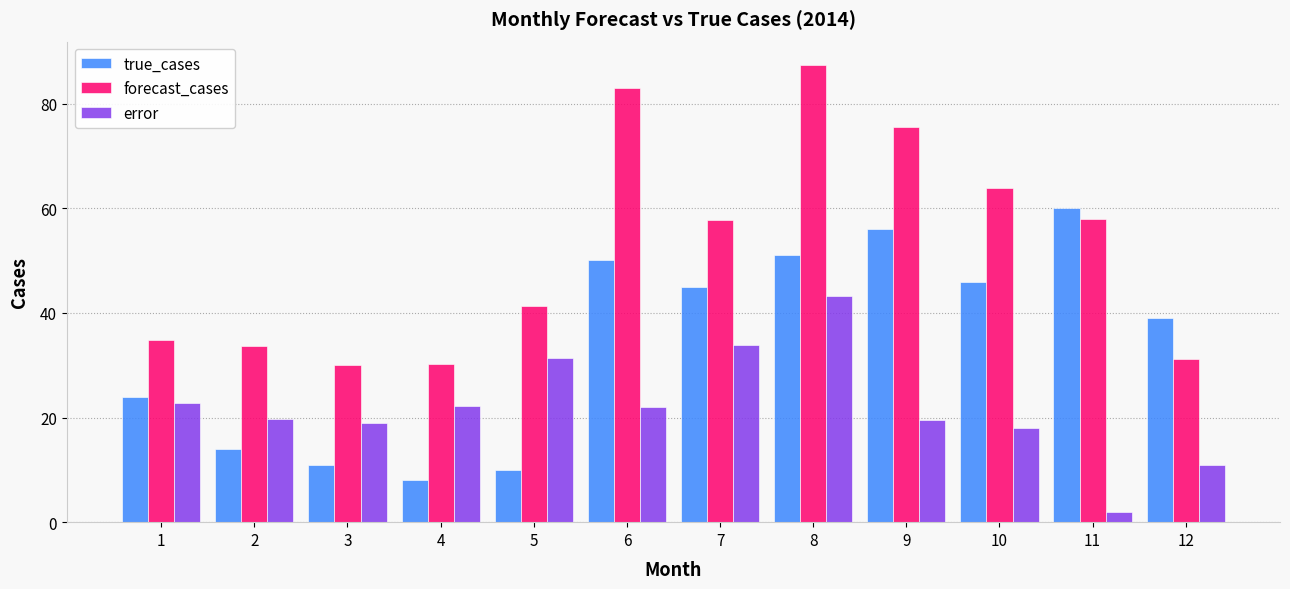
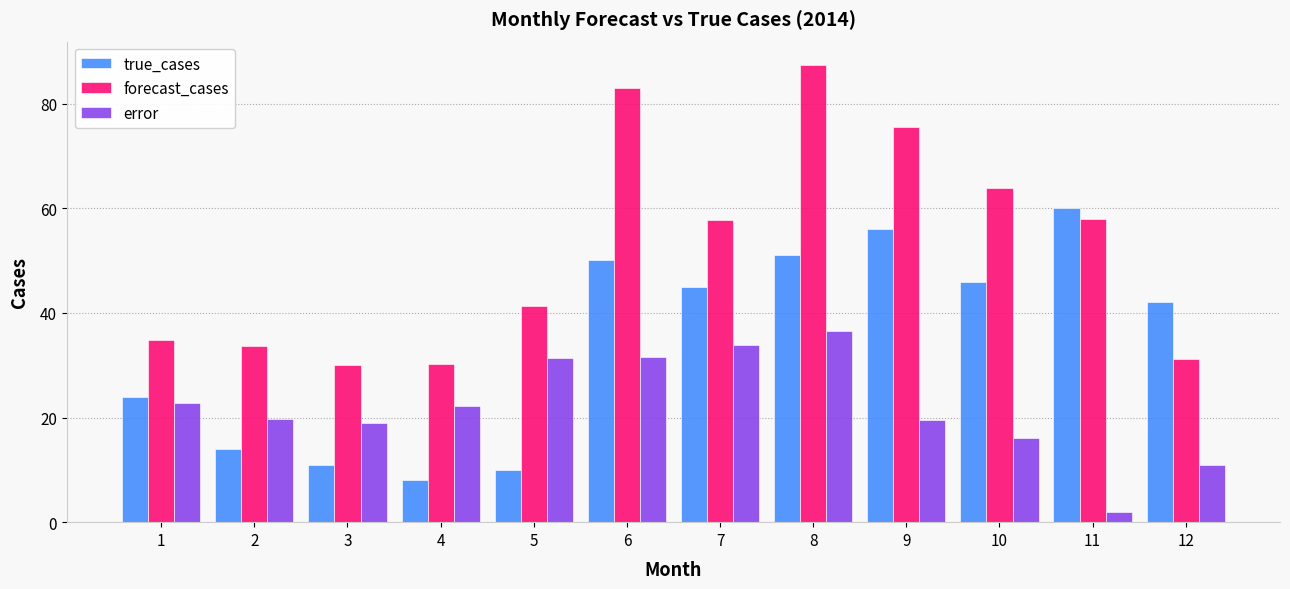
error, 6: 22 -> 32
error, 8: 43 -> 36
error, 10: 18 -> 16
true_cases, 12: 39 -> 42
